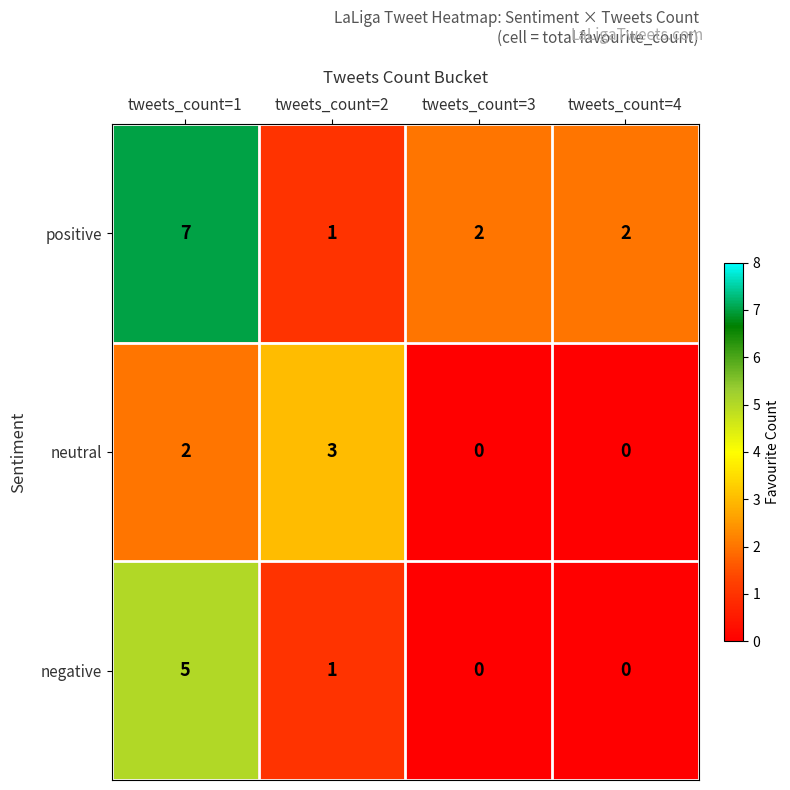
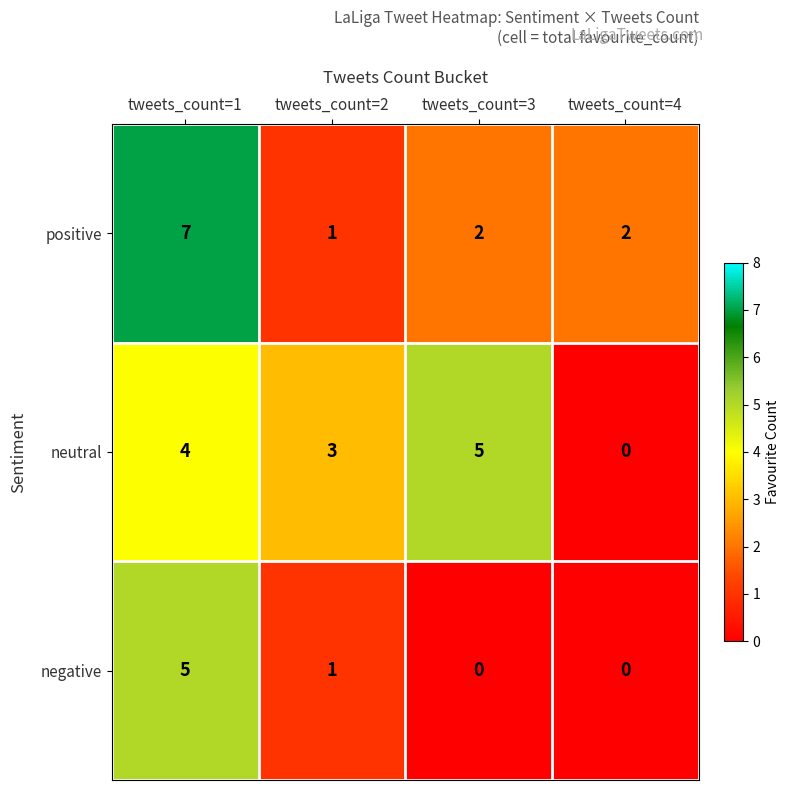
neutral, tweets_count=1: 2 -> 4
neutral, tweets_count=3: 0 -> 5
